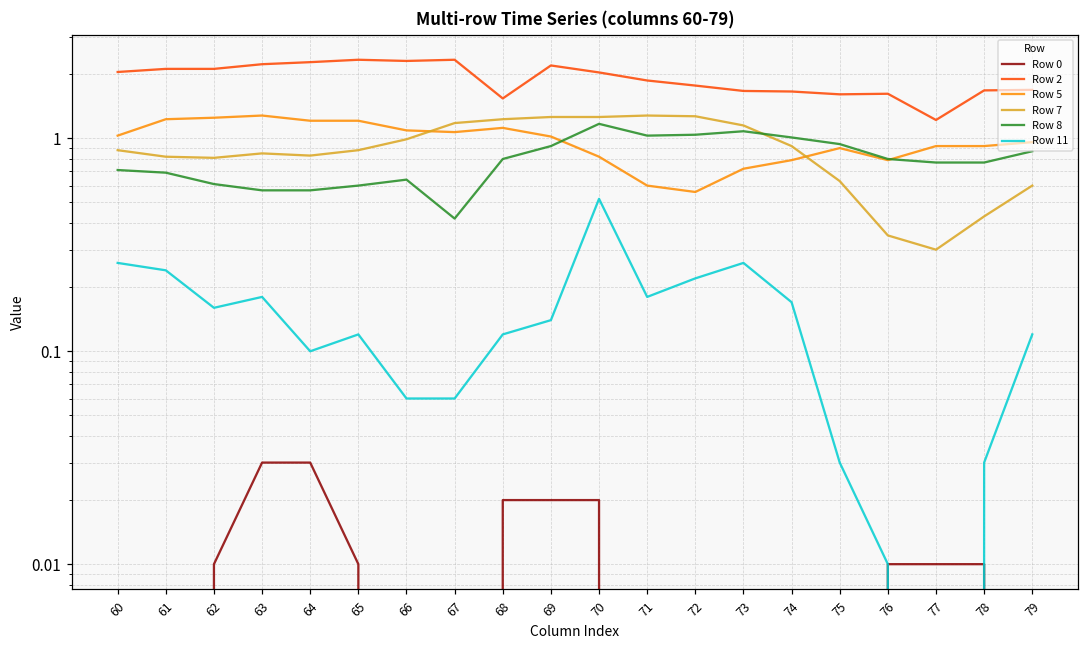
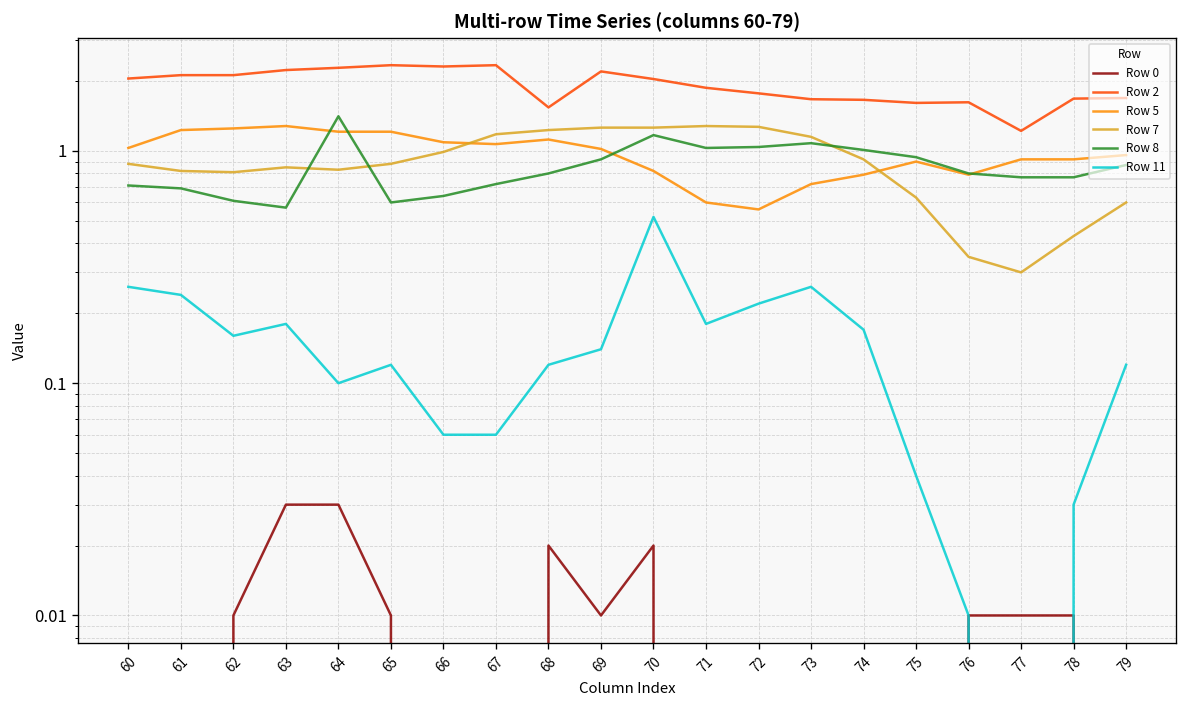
Row 8, 64: 0.57 -> 1.4
Row 8, 67: 0.42 -> 0.72
Row 0, 69: 0.02 -> 0.01
Row 11, 75: 0.03 -> 0.04
